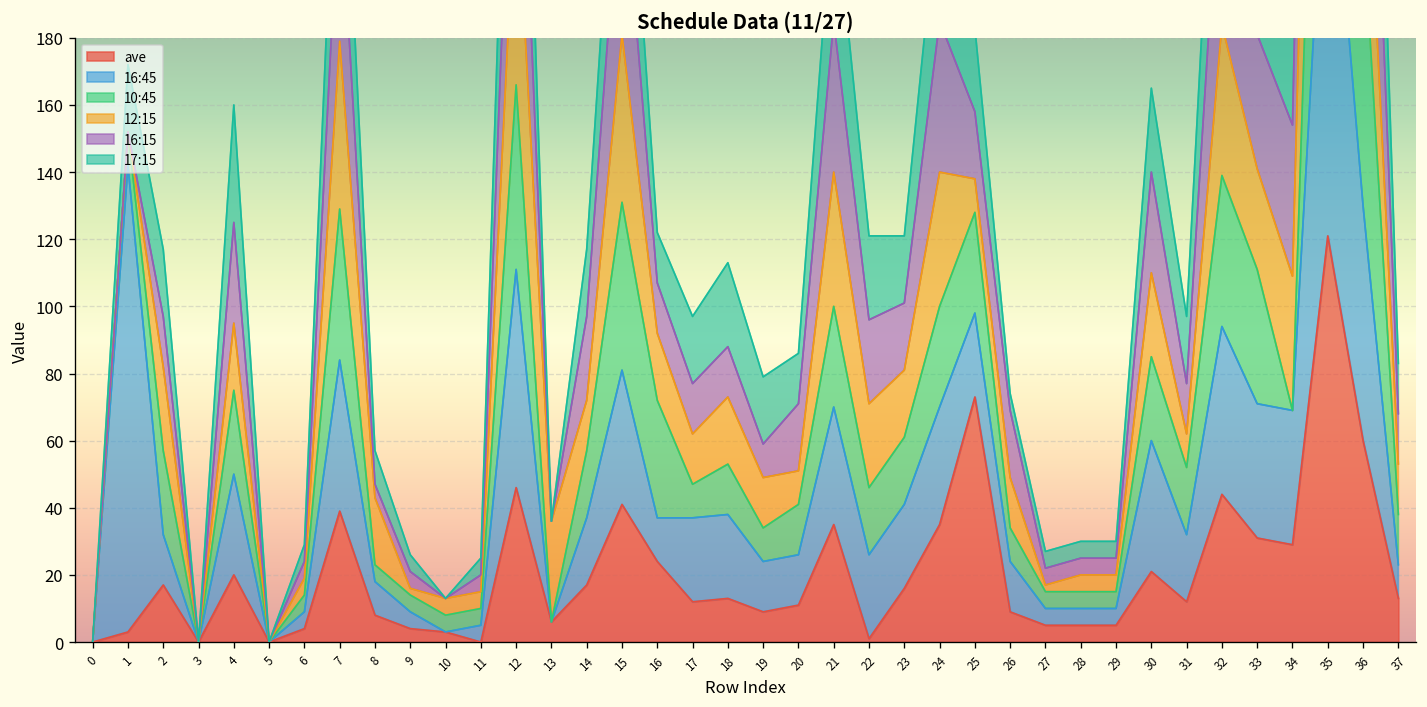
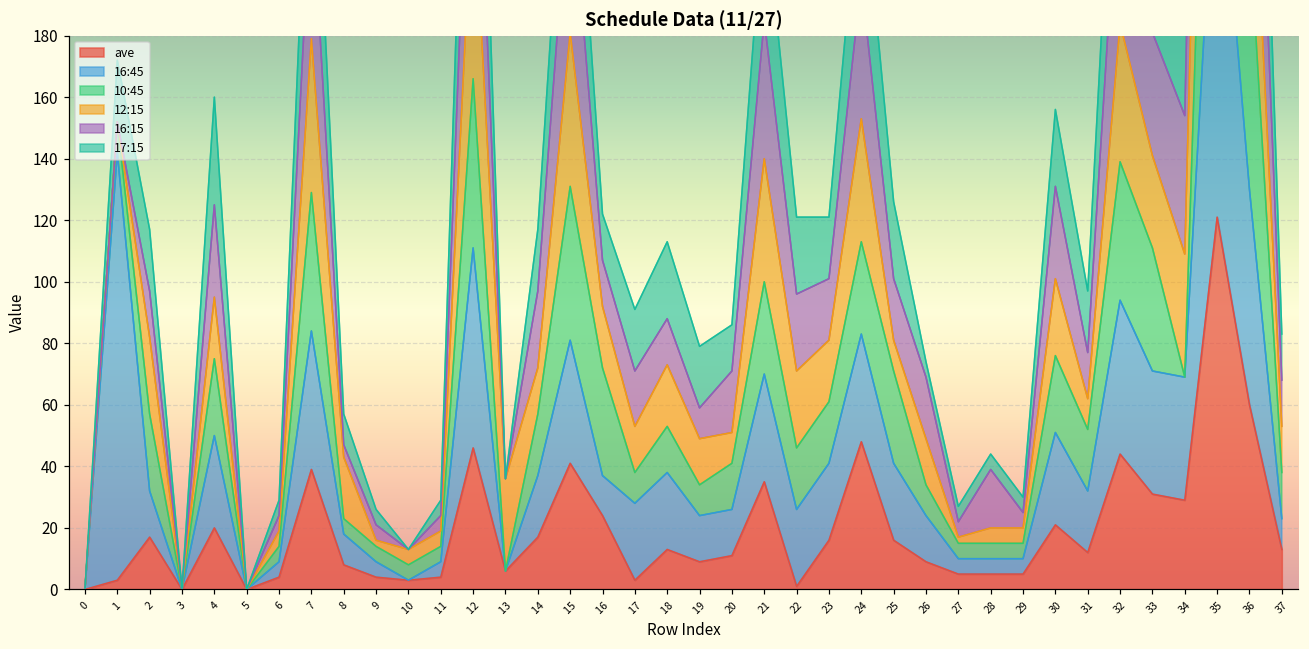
ave, 11: 0 -> 4
ave, 17: 12 -> 3
16:15, 17: 15 -> 18
ave, 24: 35 -> 48
ave, 25: 73 -> 16
16:15, 28: 5 -> 19
16:45, 30: 39 -> 30
